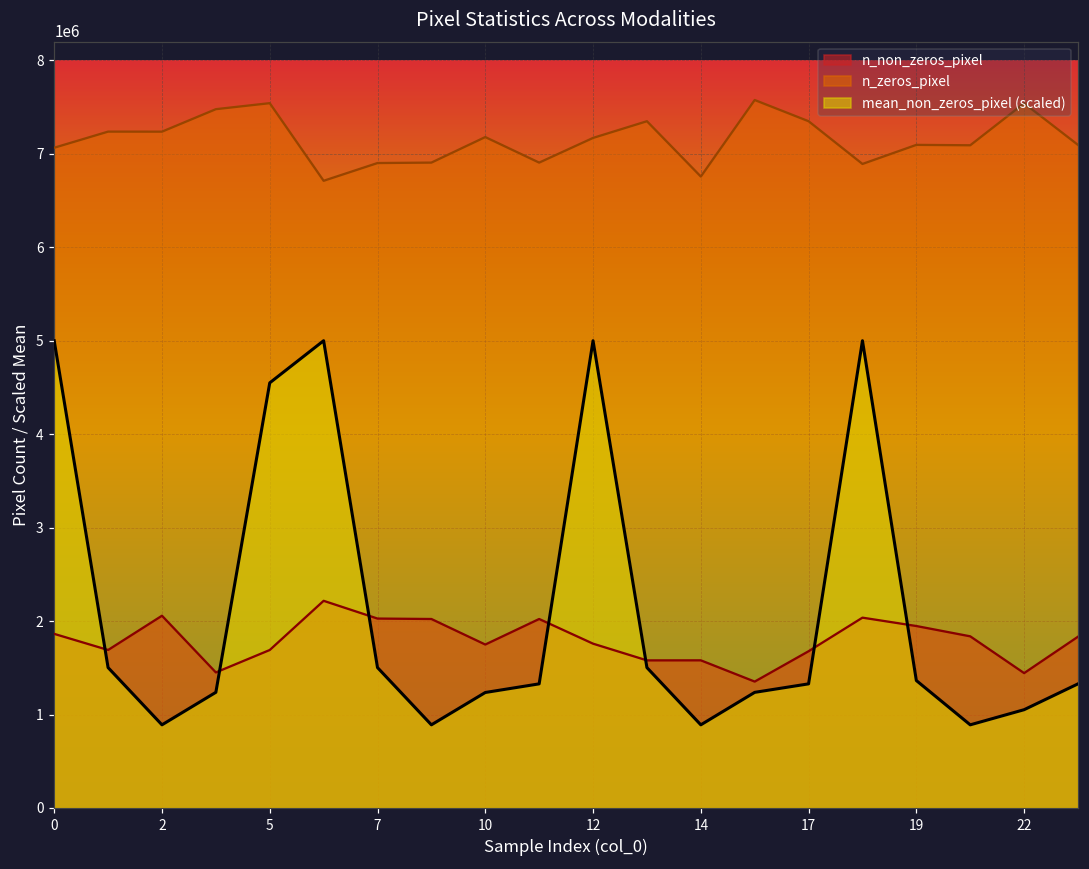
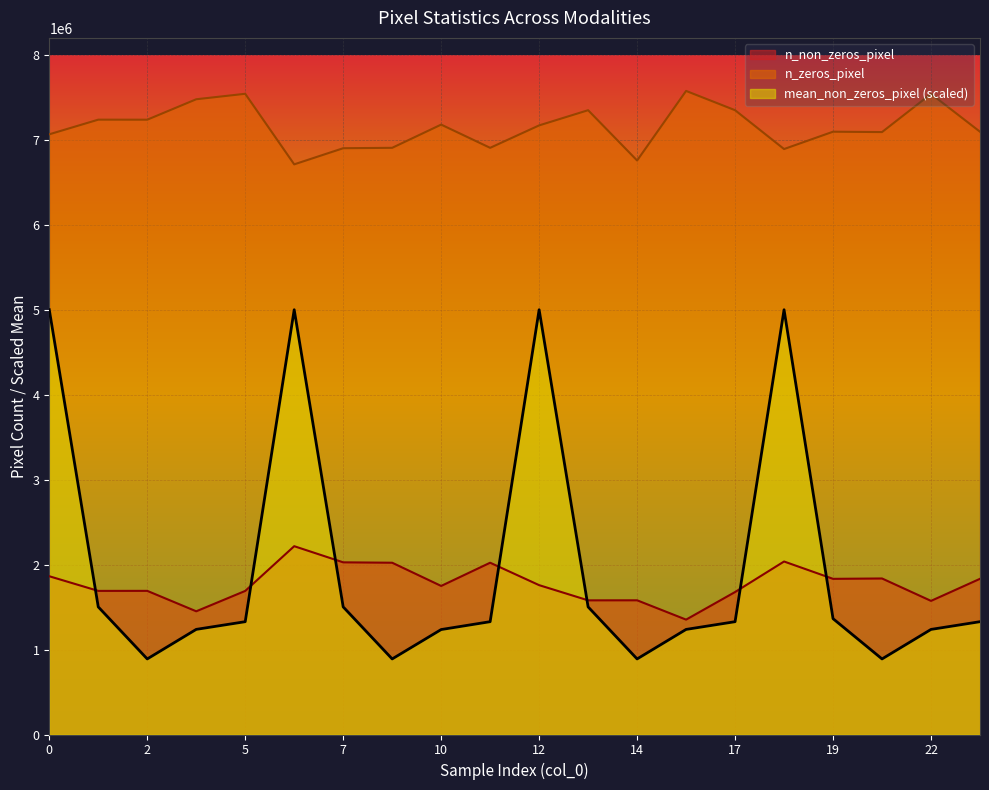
n_non_zeros_pixel, 2: 2100000 -> 1700000
mean_non_zeros_pixel (scaled), 5: 4500000 -> 1300000
n_non_zeros_pixel, 19: 1900000 -> 1800000
n_non_zeros_pixel, 22: 1400000 -> 1600000
mean_non_zeros_pixel (scaled), 22: 1100000 -> 1200000
